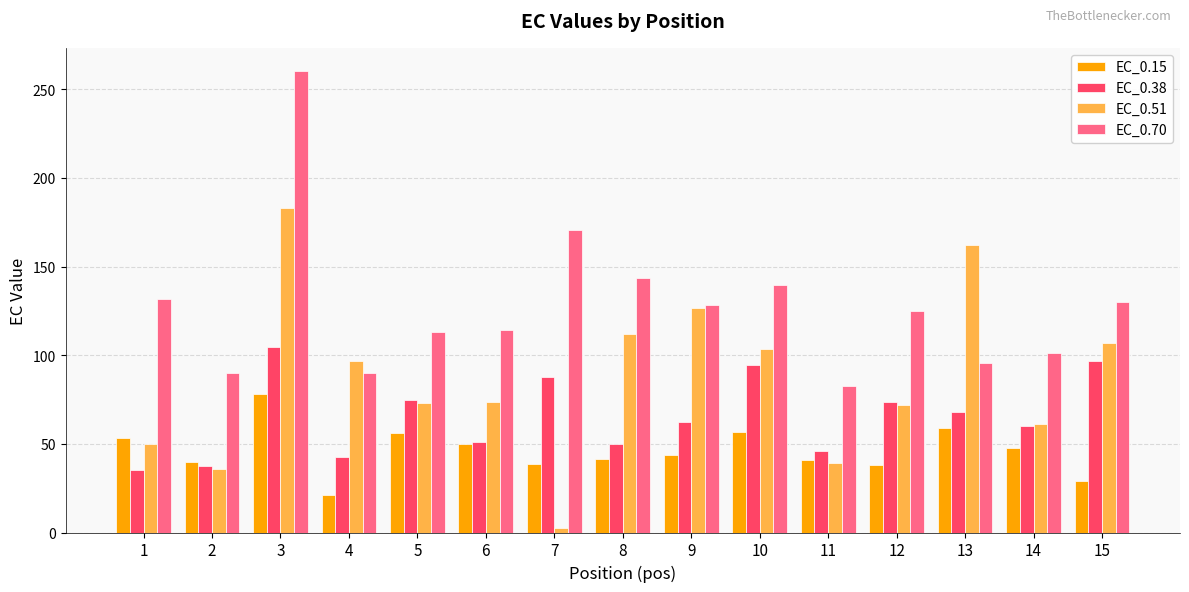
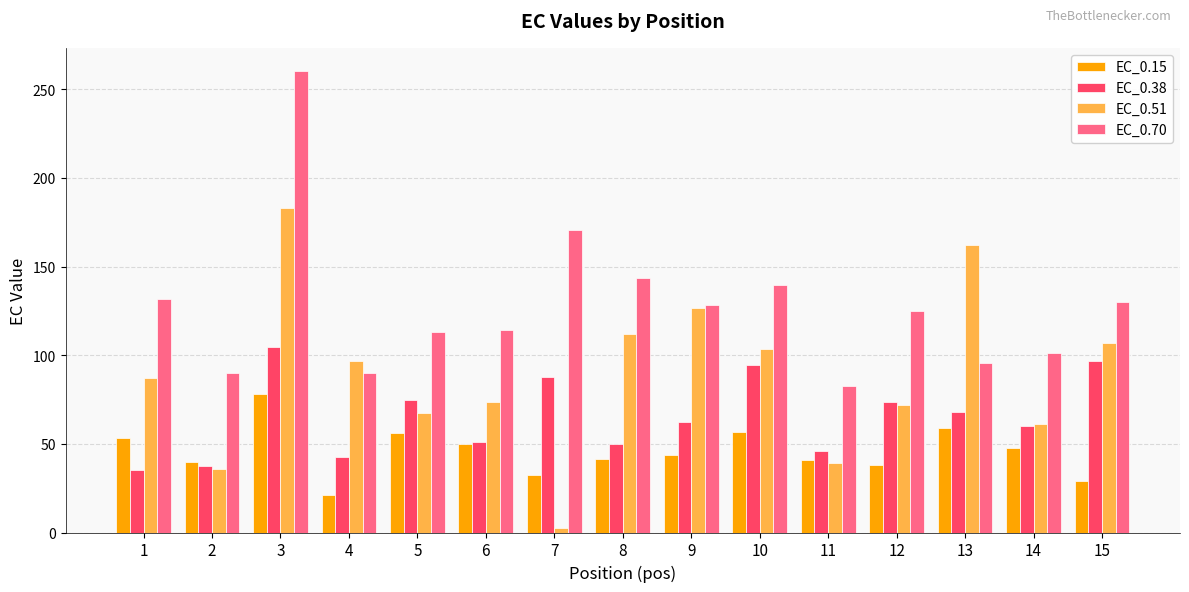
EC_0.51, 1: 50 -> 87
EC_0.51, 5: 73 -> 68
EC_0.15, 7: 39 -> 33
